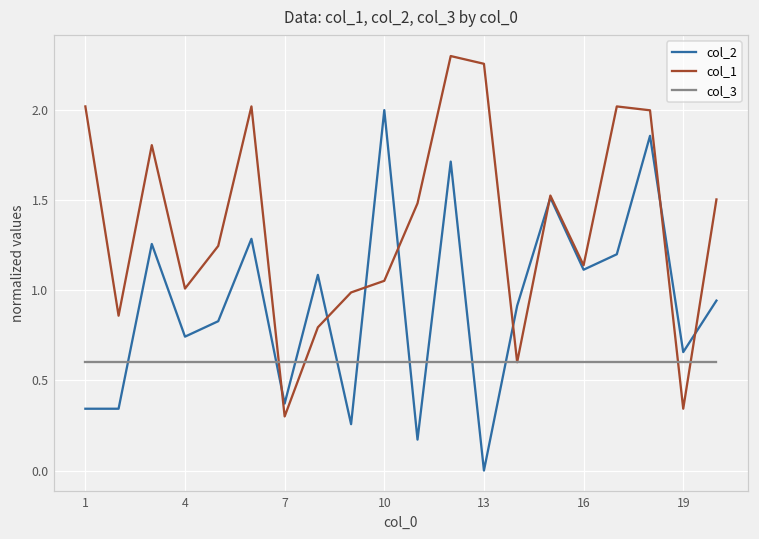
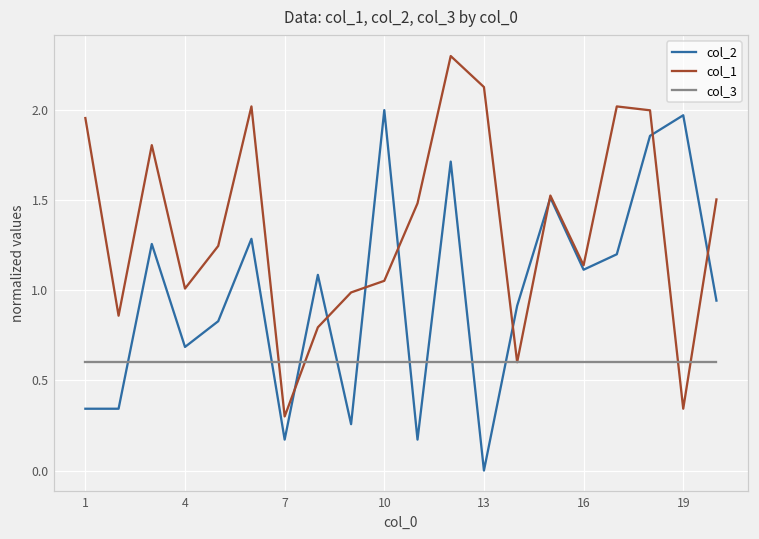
col_1, 1: 2.02 -> 1.96
col_2, 4: 0.74 -> 0.69
col_2, 7: 0.37 -> 0.17
col_1, 13: 2.26 -> 2.13
col_2, 19: 0.66 -> 1.97
